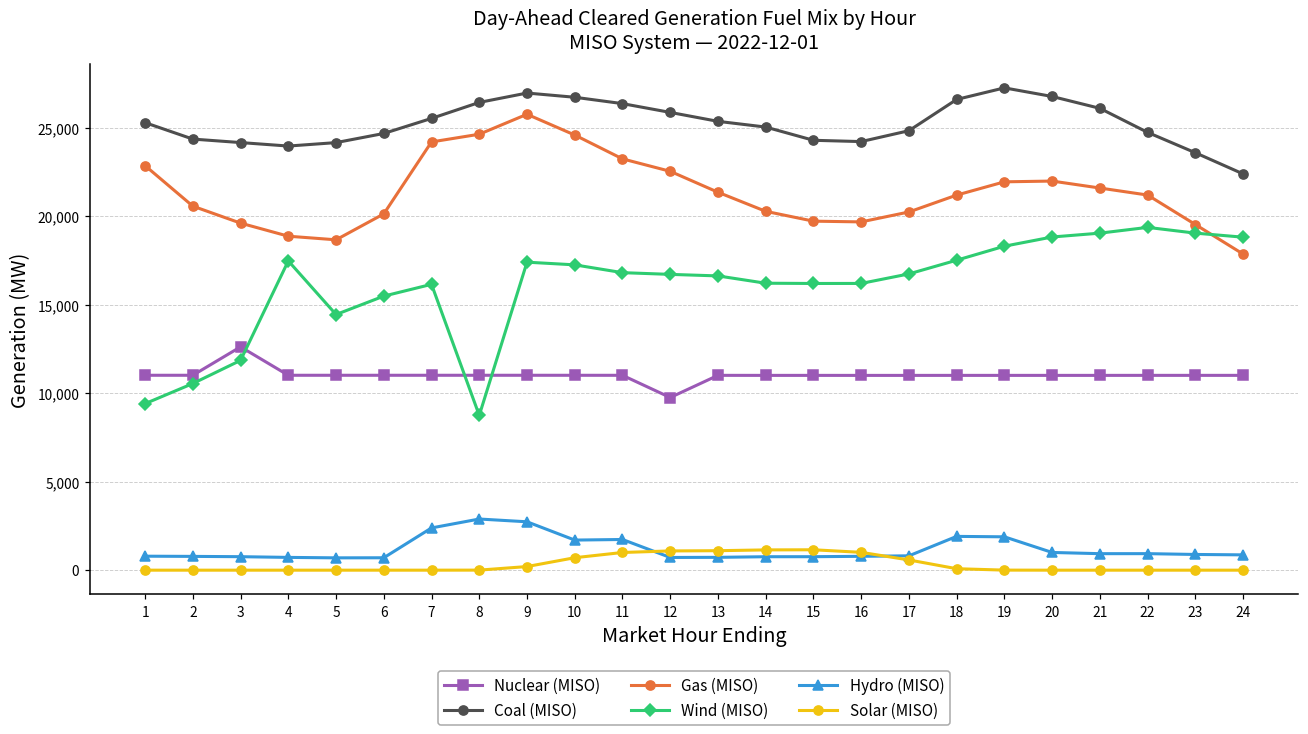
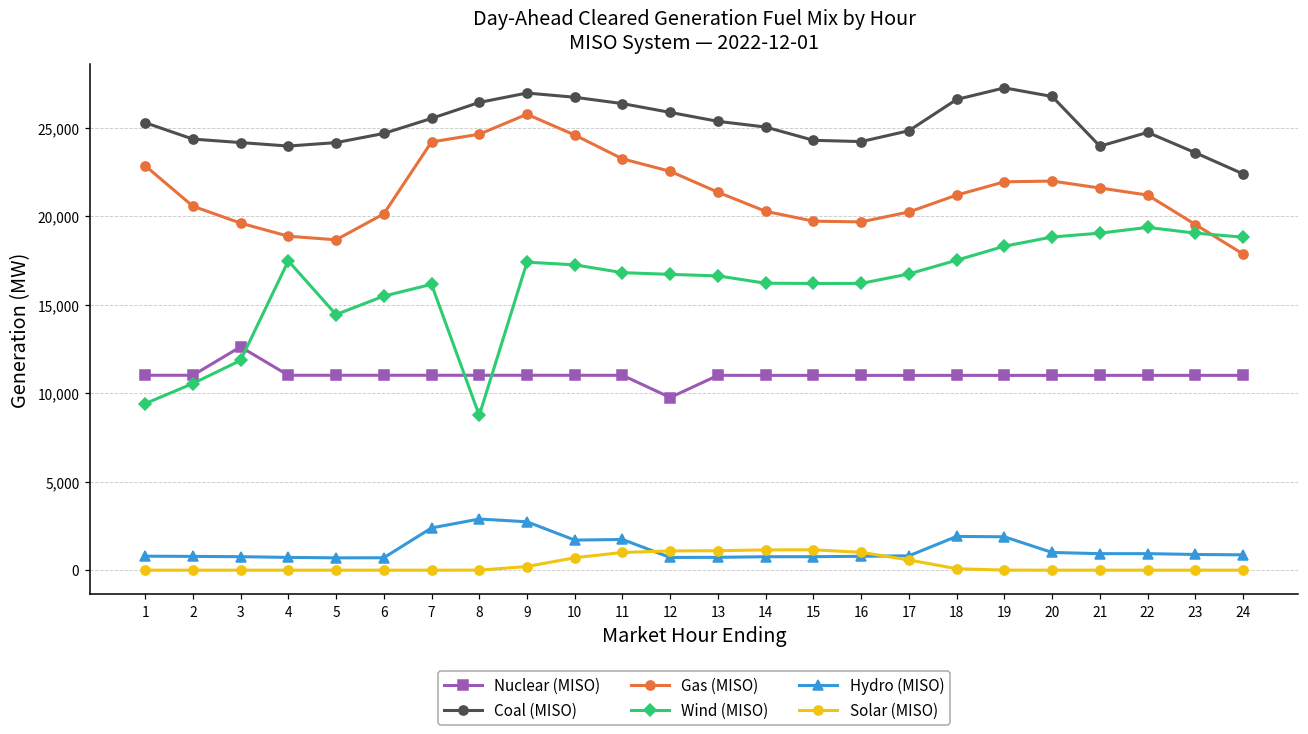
Coal (MISO), 21: 26,100 -> 24,000
